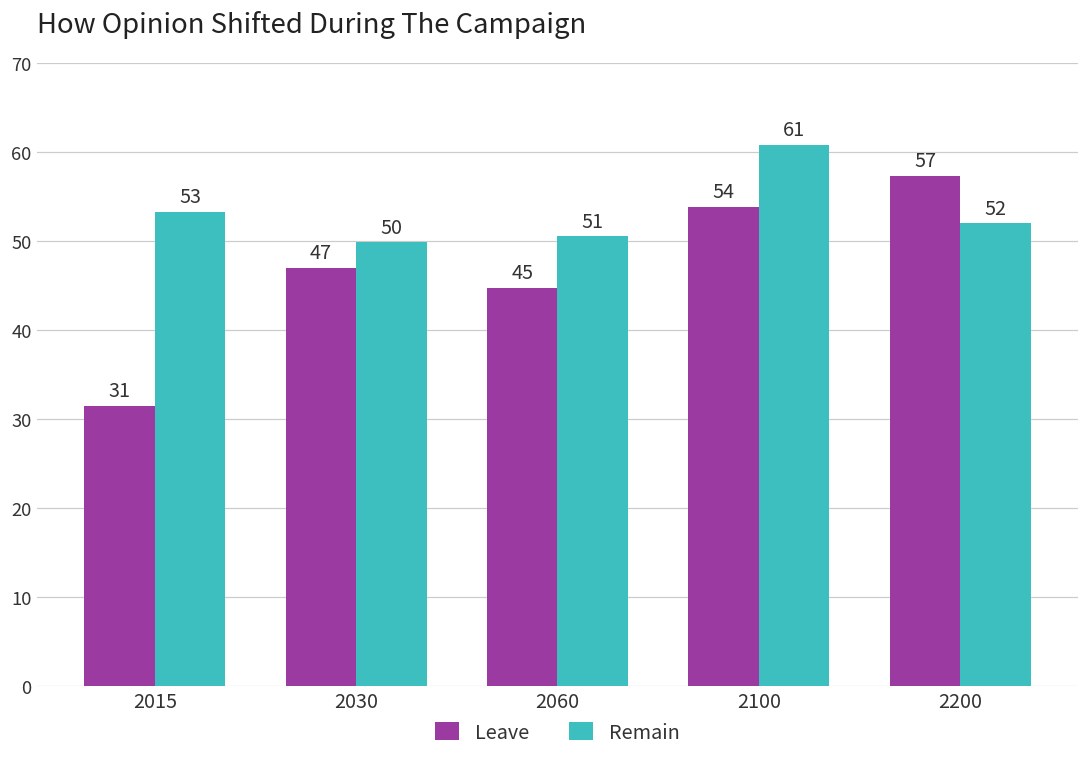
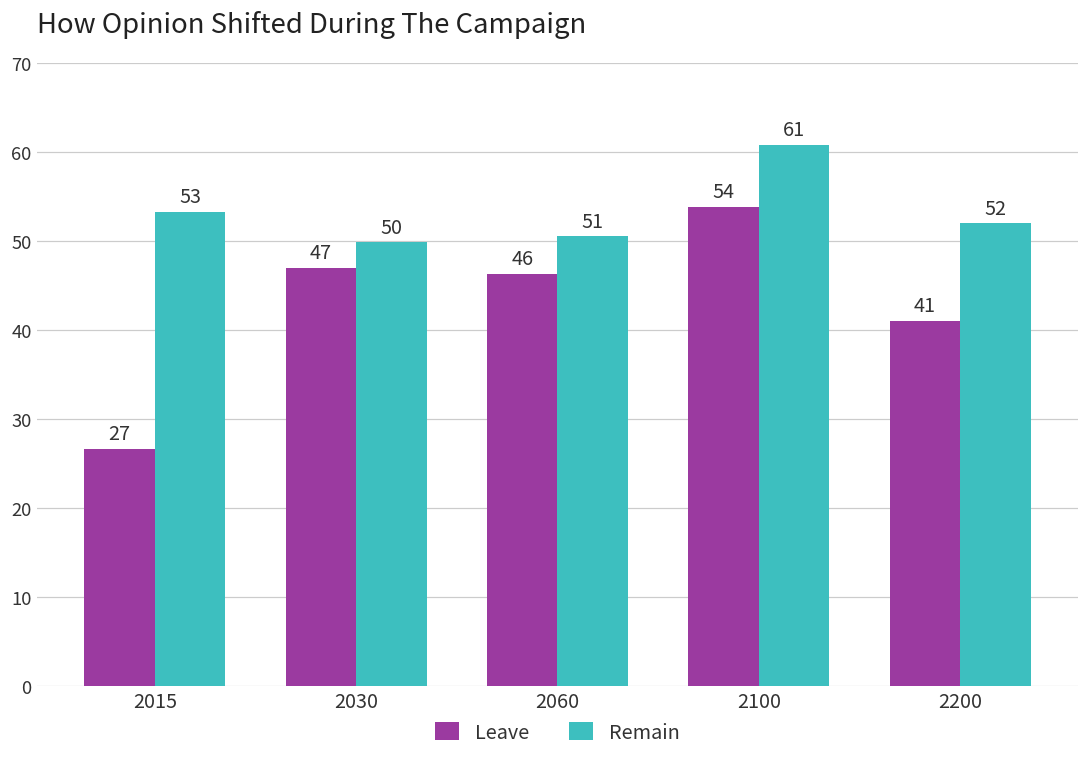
Leave, 2015: 31 -> 27
Leave, 2060: 45 -> 46
Leave, 2200: 57 -> 41
